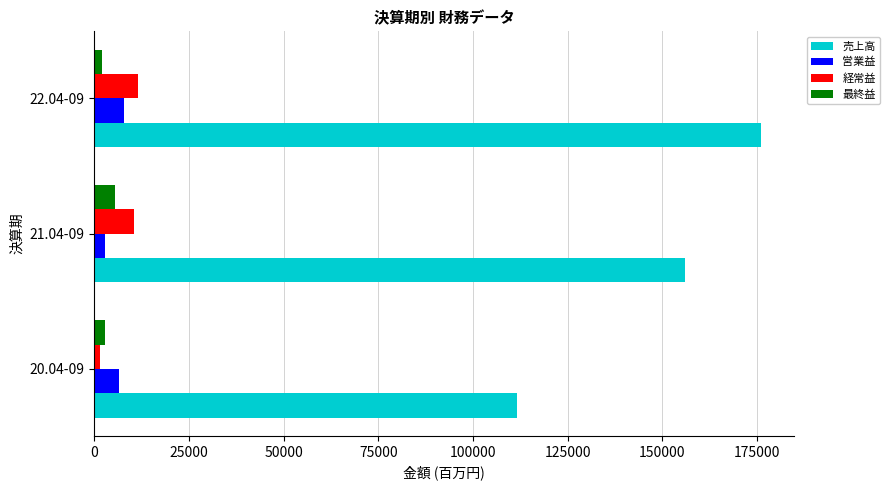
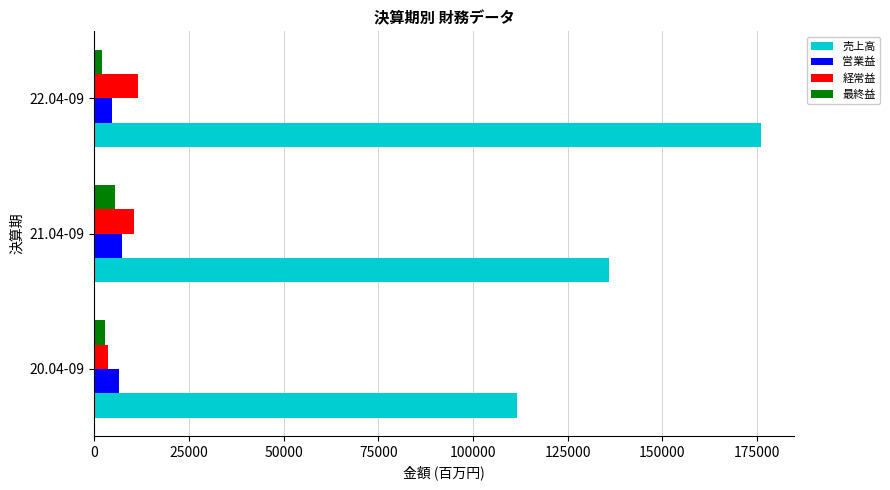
営業益, 22.04-09: 8000 -> 5000
営業益, 21.04-09: 3000 -> 7000
売上高, 21.04-09: 156000 -> 136000
経常益, 20.04-09: 1000 -> 4000
